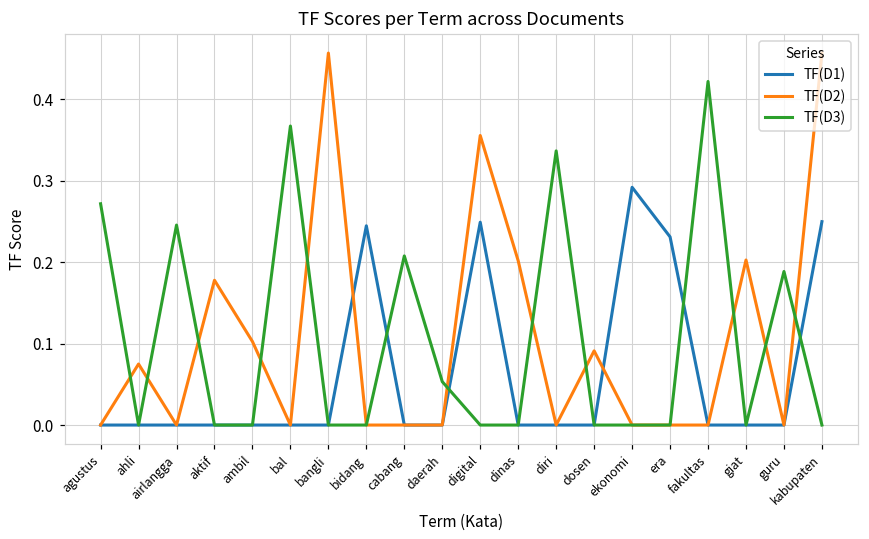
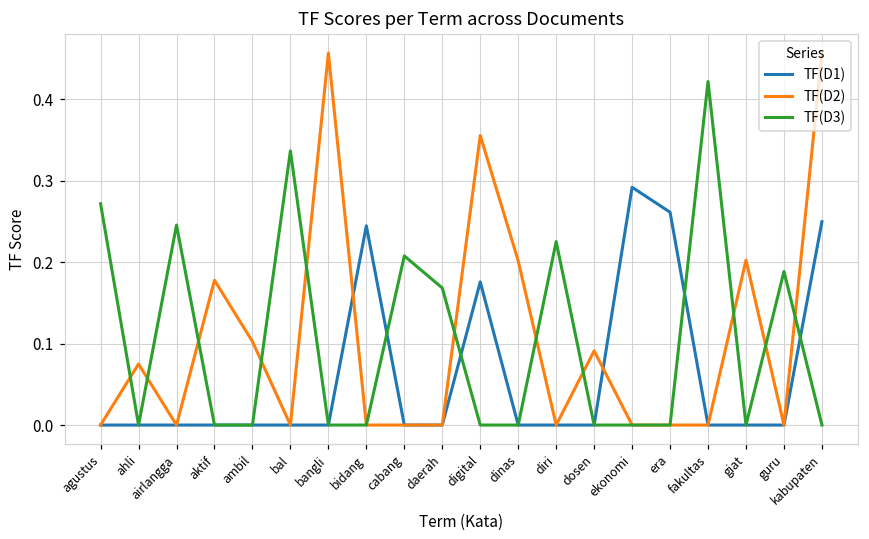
TF(D3), bal: 0.37 -> 0.34
TF(D3), daerah: 0.05 -> 0.17
TF(D1), digital: 0.25 -> 0.18
TF(D3), diri: 0.34 -> 0.23
TF(D1), era: 0.23 -> 0.26
